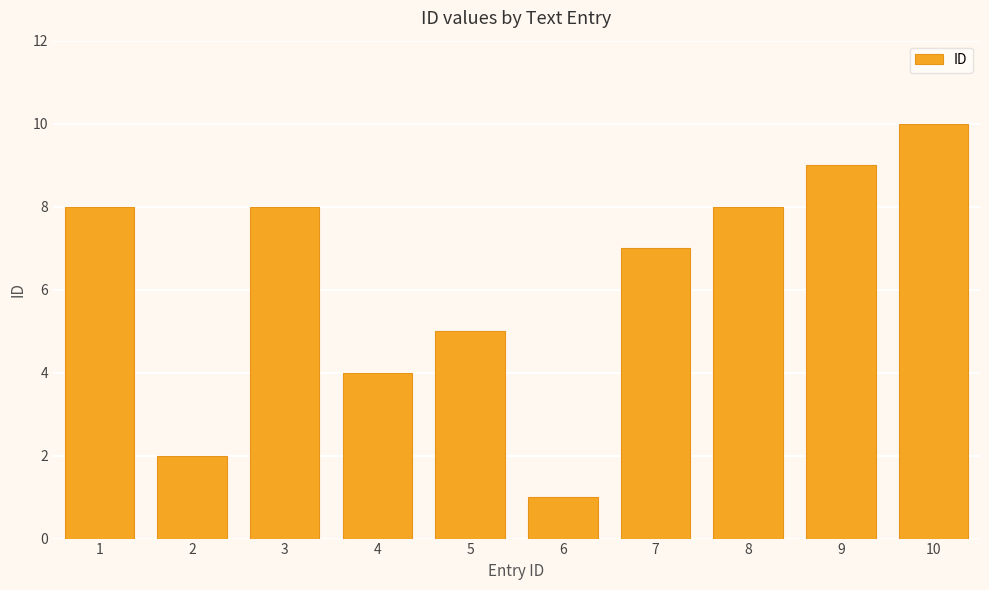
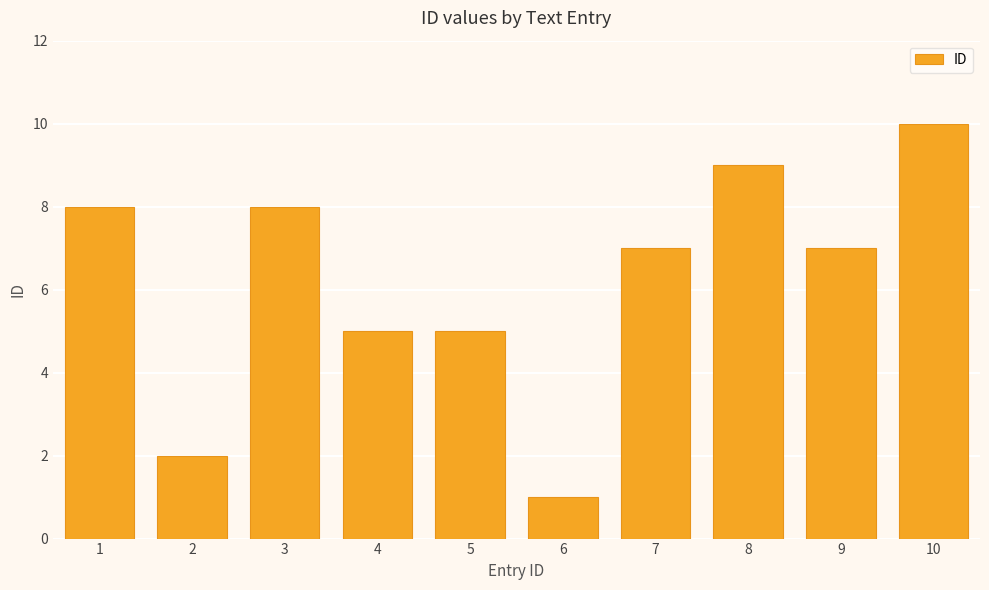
4: 4 -> 5
8: 8 -> 9
9: 9 -> 7
